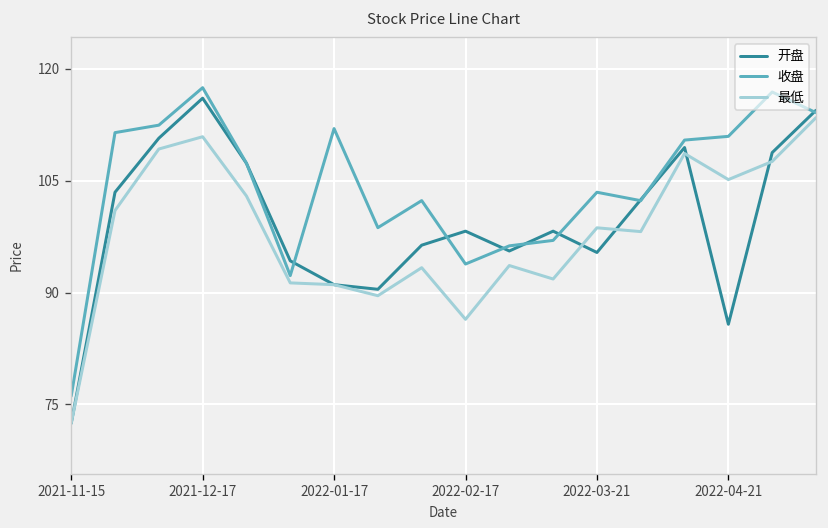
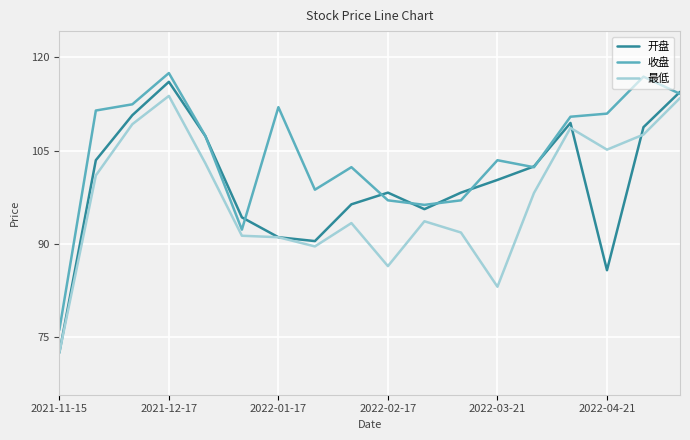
最低, 2021-12-17: 111 -> 114
收盘, 2022-02-17: 94 -> 97
开盘, 2022-03-21: 95 -> 100
最低, 2022-03-21: 99 -> 83
